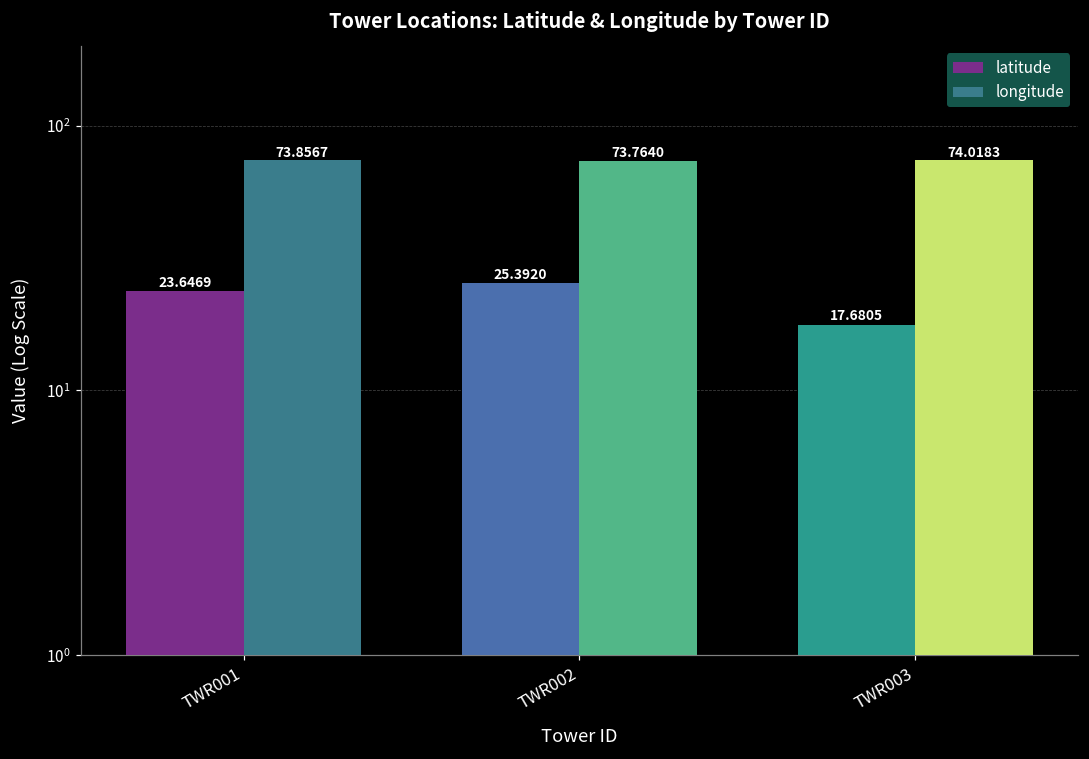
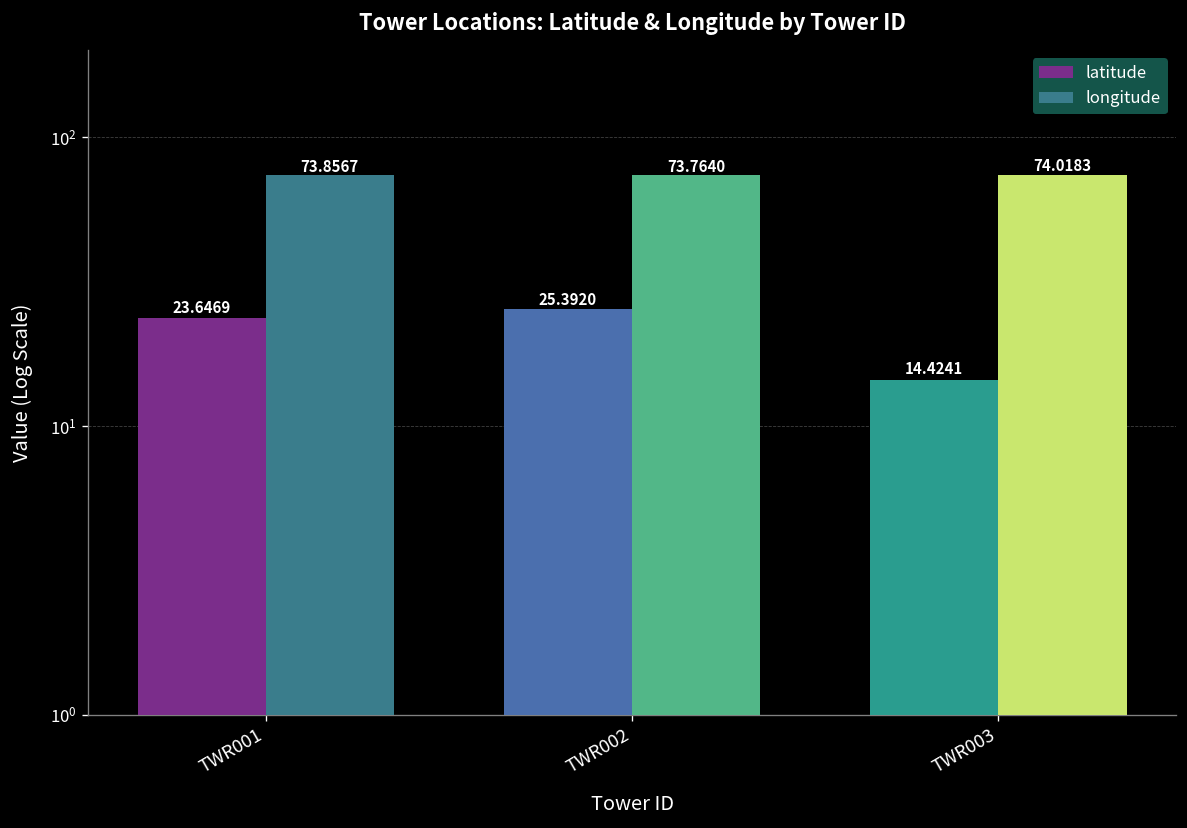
latitude, TWR003: 17.6805 -> 14.4241
